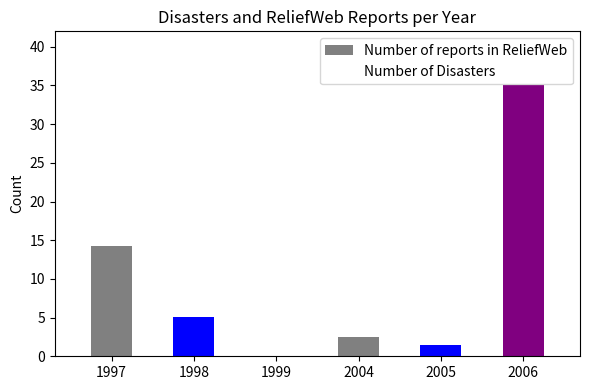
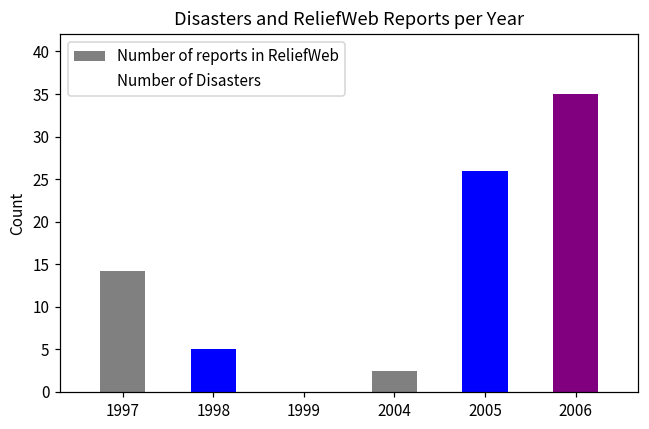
Number of reports in ReliefWeb, 2005: 1 -> 26
